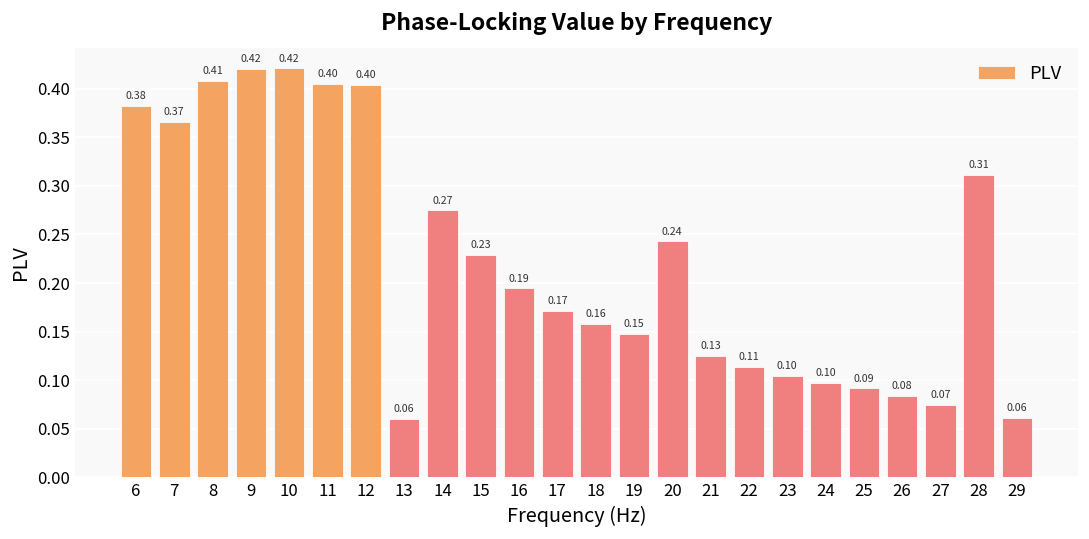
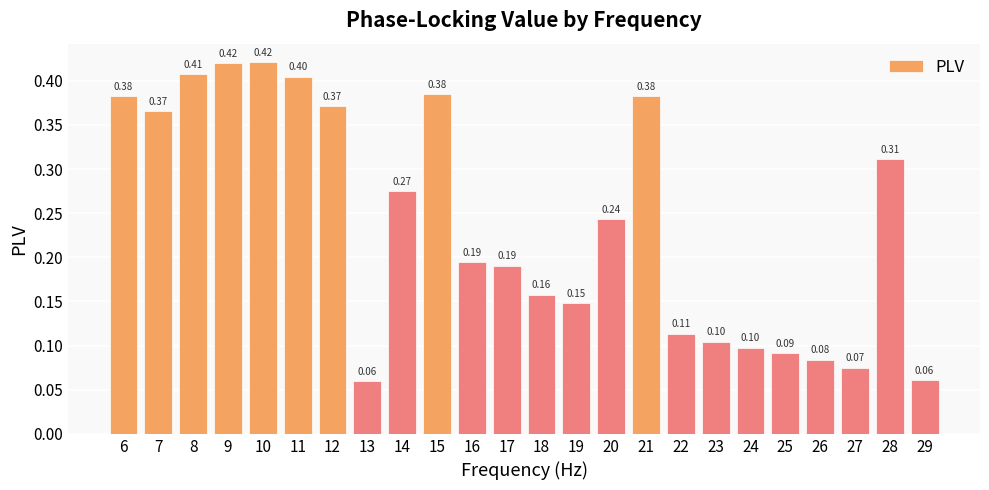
12: 0.40 -> 0.37
15: 0.23 -> 0.38
17: 0.17 -> 0.19
21: 0.13 -> 0.38
